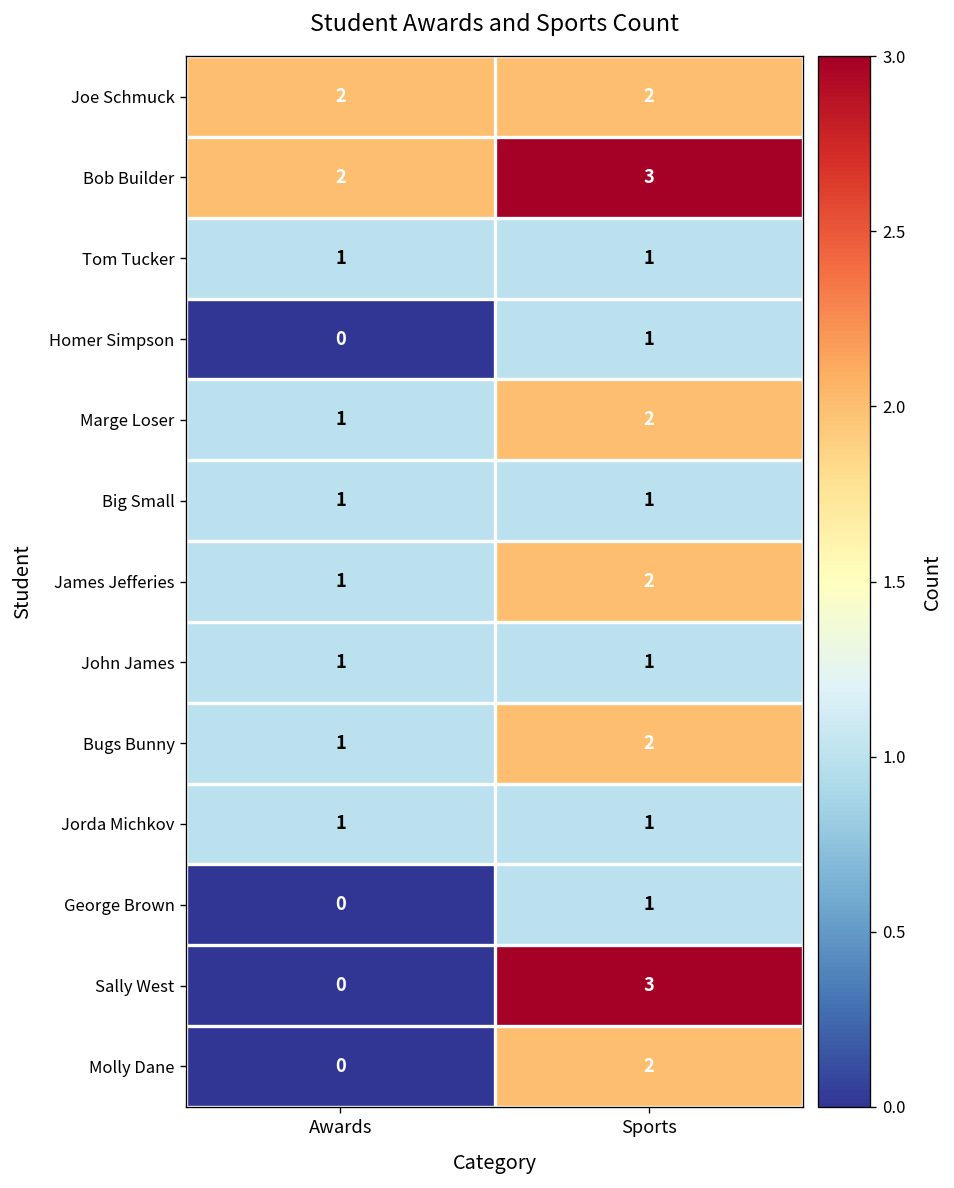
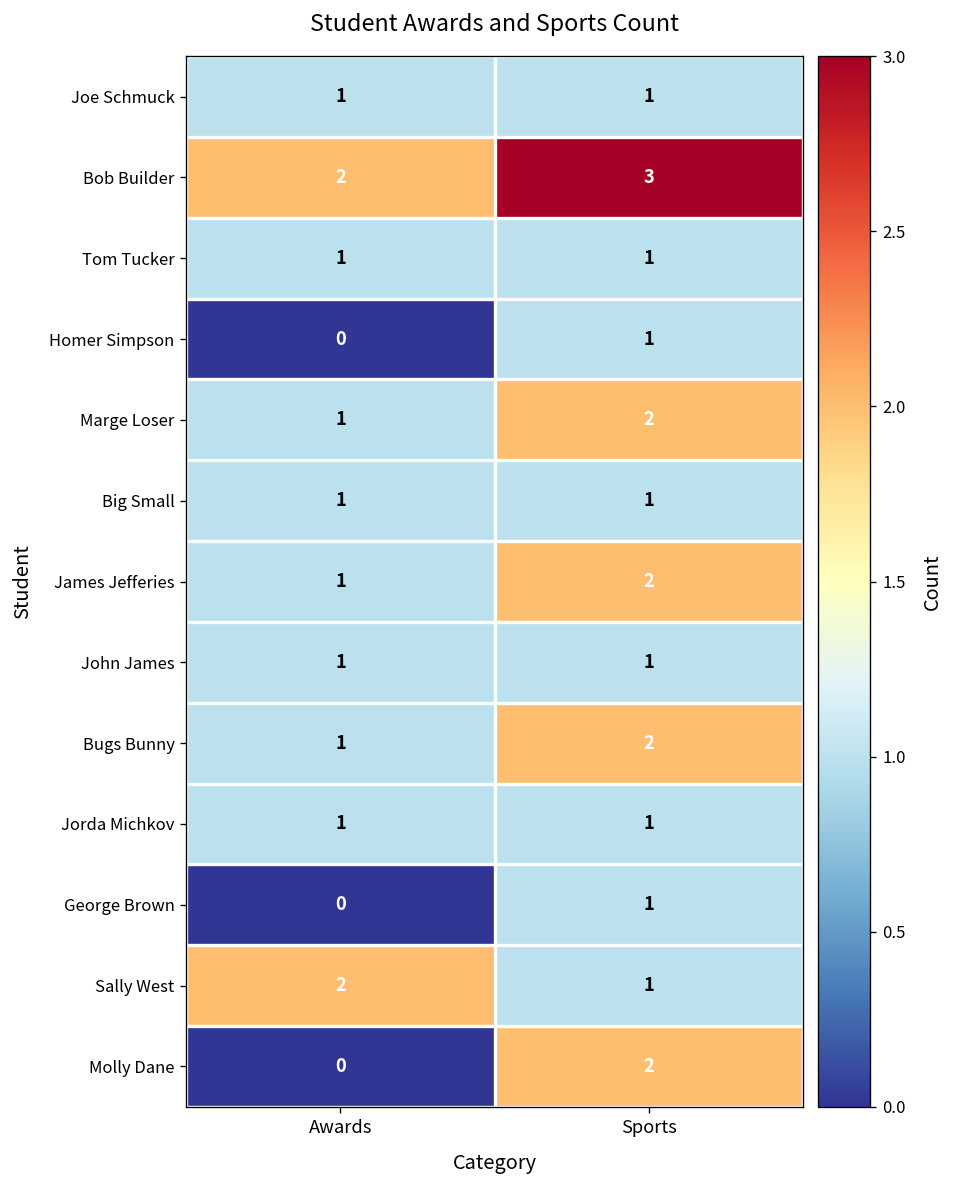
Joe Schmuck, Awards: 2 -> 1
Joe Schmuck, Sports: 2 -> 1
Sally West, Awards: 0 -> 2
Sally West, Sports: 3 -> 1
